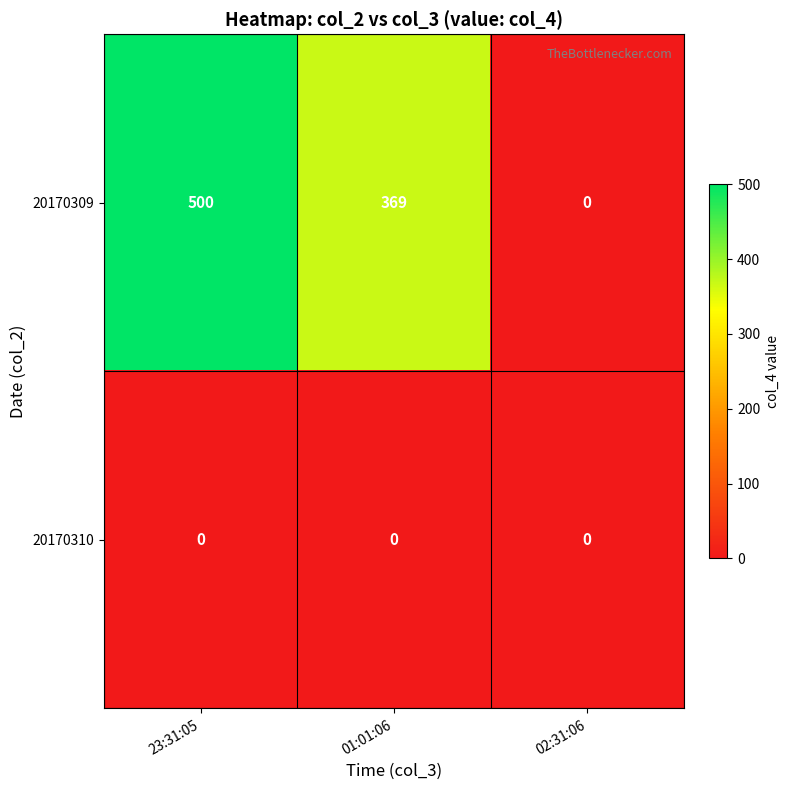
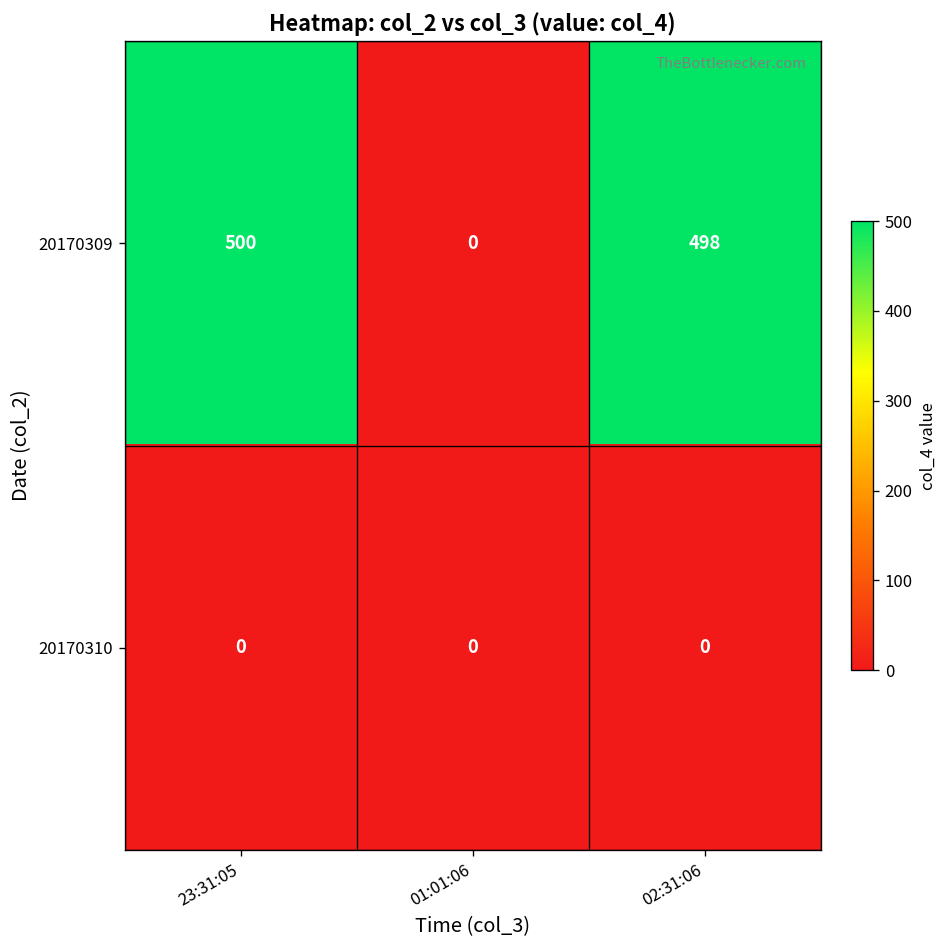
20170309, 01:01:06: 369 -> 0
20170309, 02:31:06: 0 -> 498
